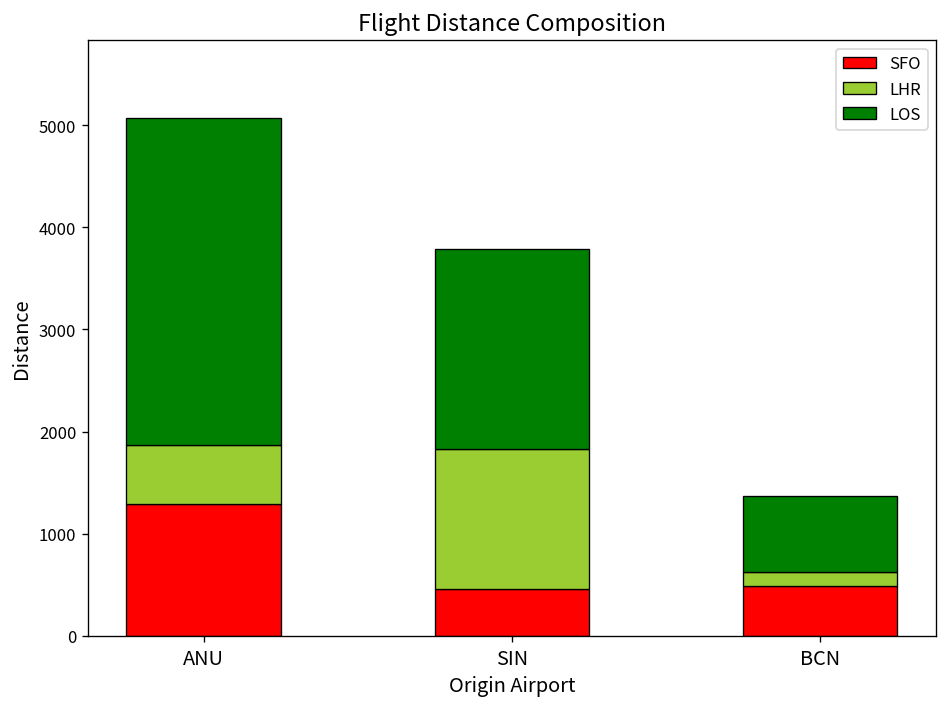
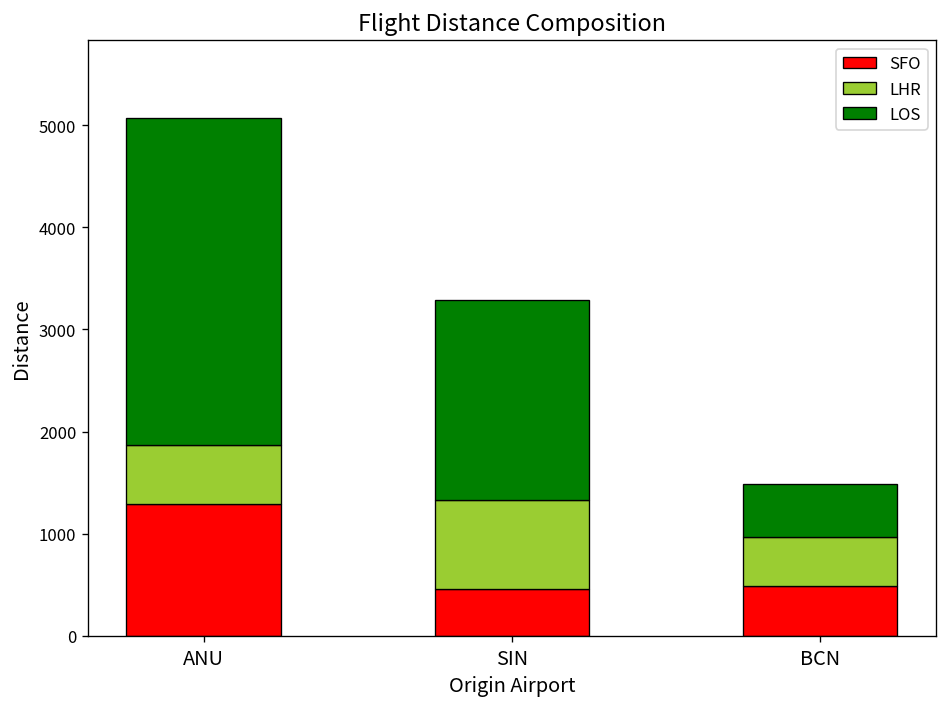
LHR, SIN: 1400 -> 900
LHR, BCN: 100 -> 500
LOS, BCN: 700 -> 500
